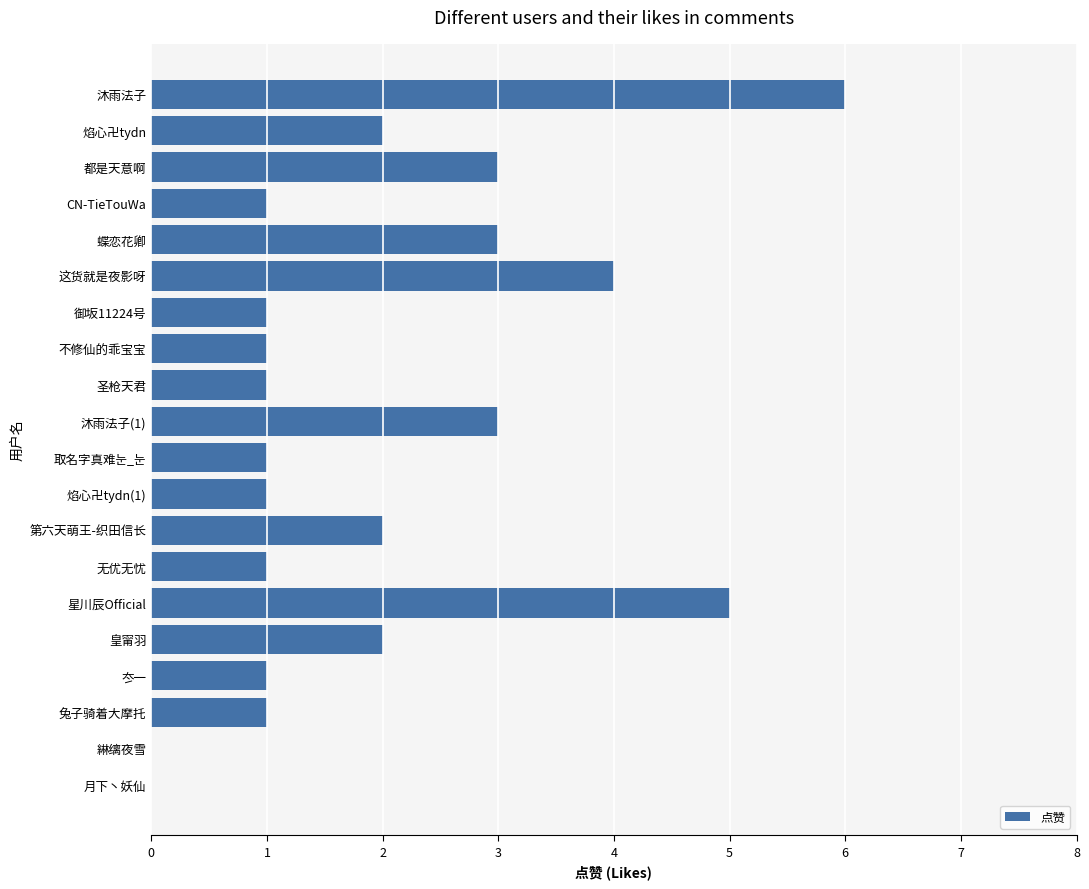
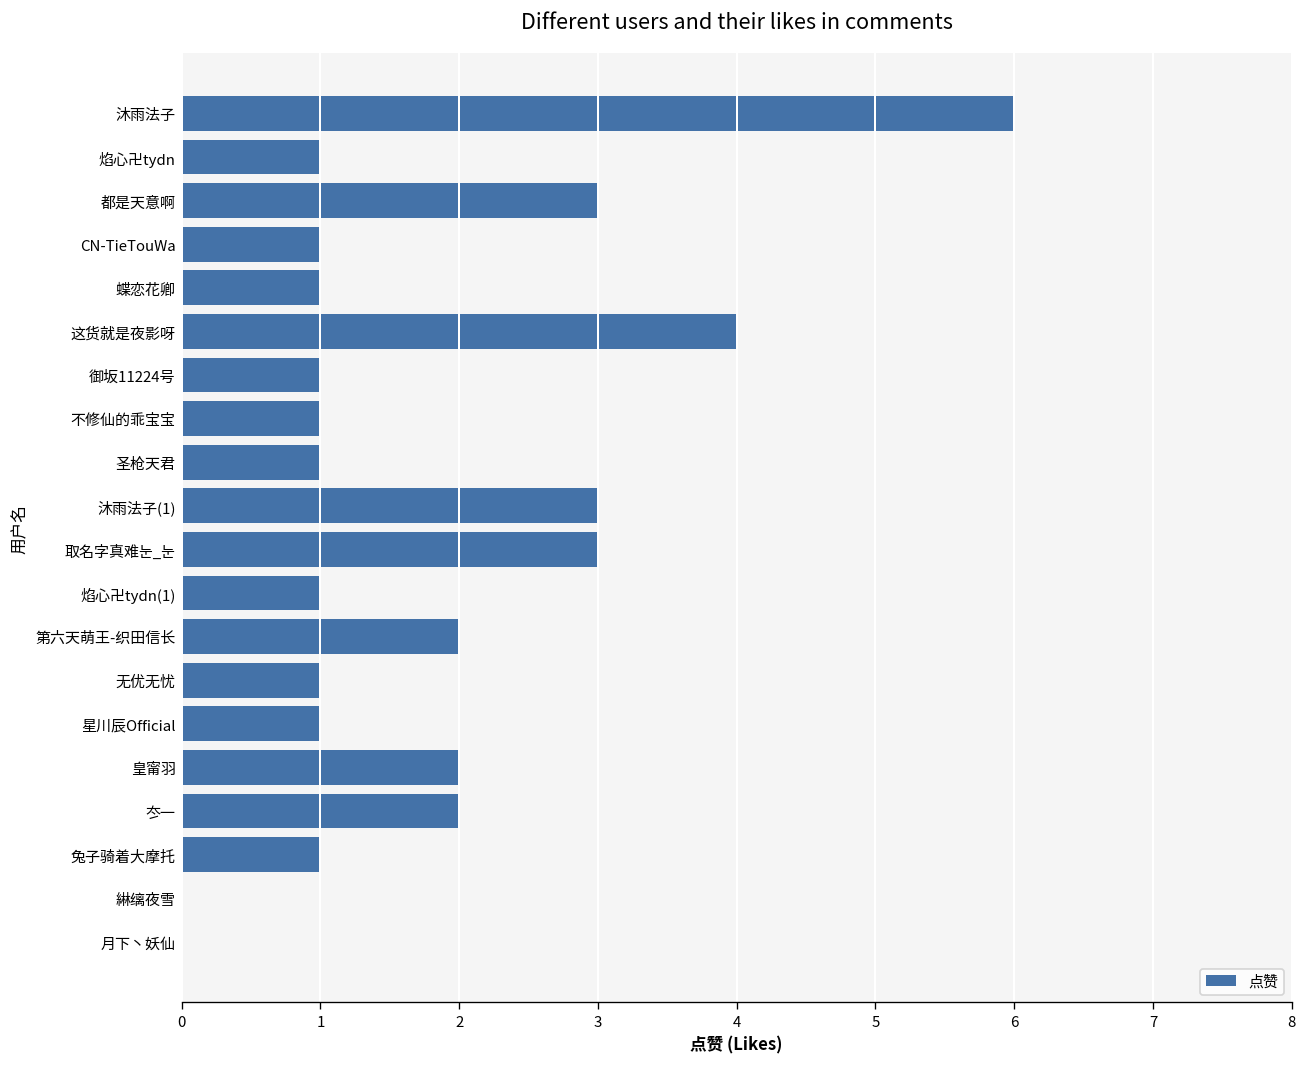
焰心卍tydn: 2 -> 1
蝶恋花卿: 3 -> 1
取名字真难눈_눈: 1 -> 3
星川辰Official: 5 -> 1
冭一: 1 -> 2
